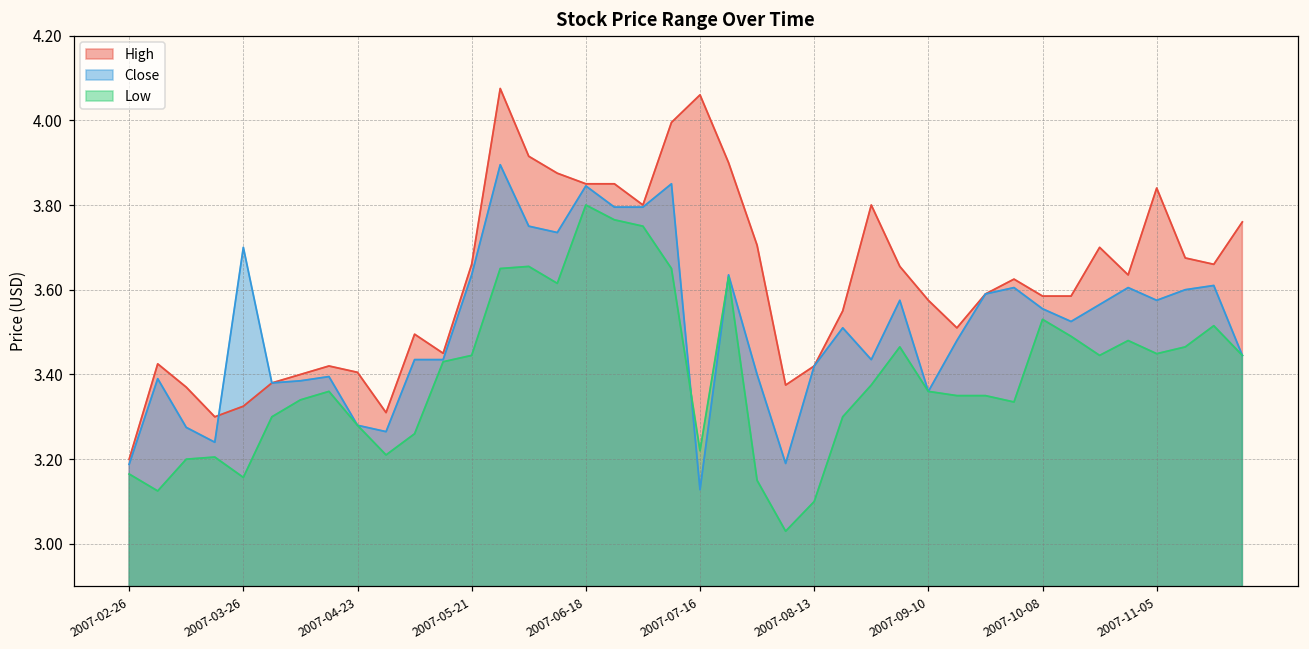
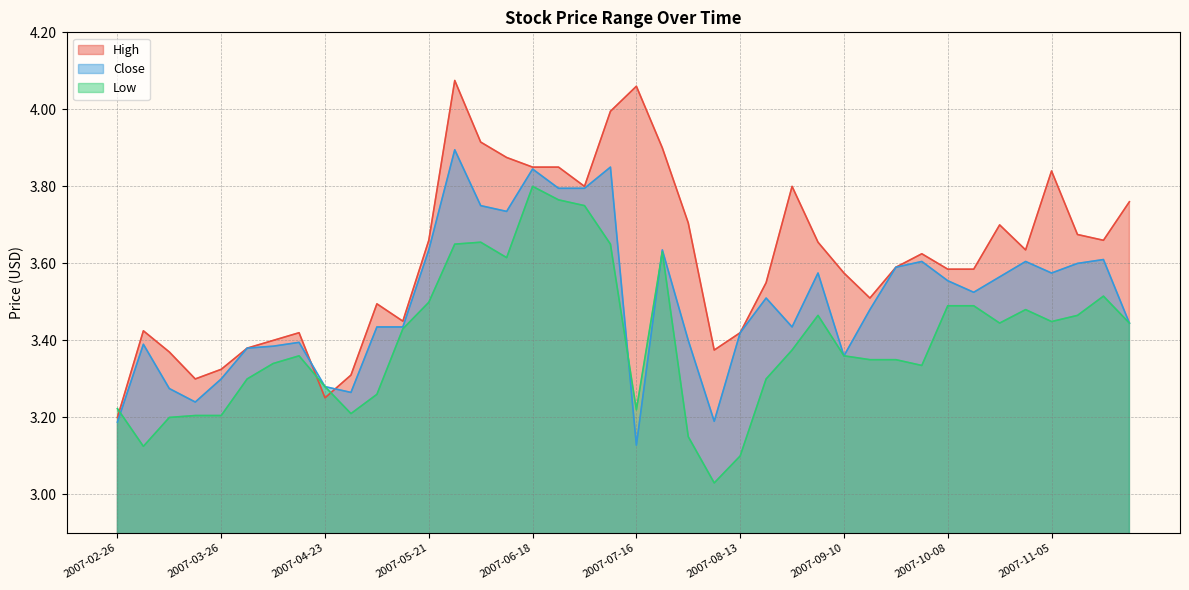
Low, 2007-02-26: 3.17 -> 3.22
Close, 2007-03-26: 3.7 -> 3.3
Low, 2007-03-26: 3.16 -> 3.21
High, 2007-04-23: 3.41 -> 3.25
Low, 2007-05-21: 3.45 -> 3.50
Low, 2007-10-08: 3.53 -> 3.49
